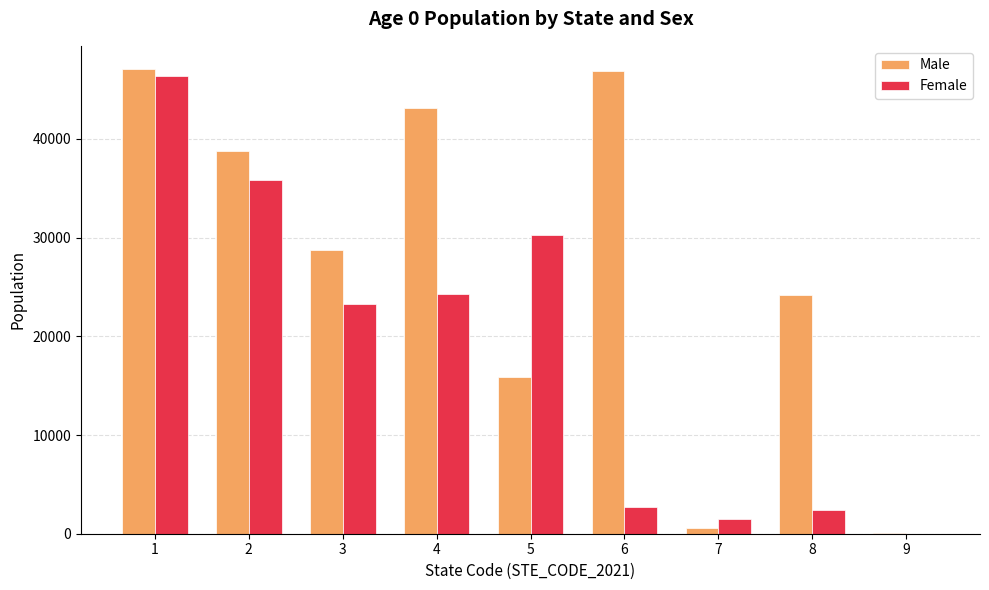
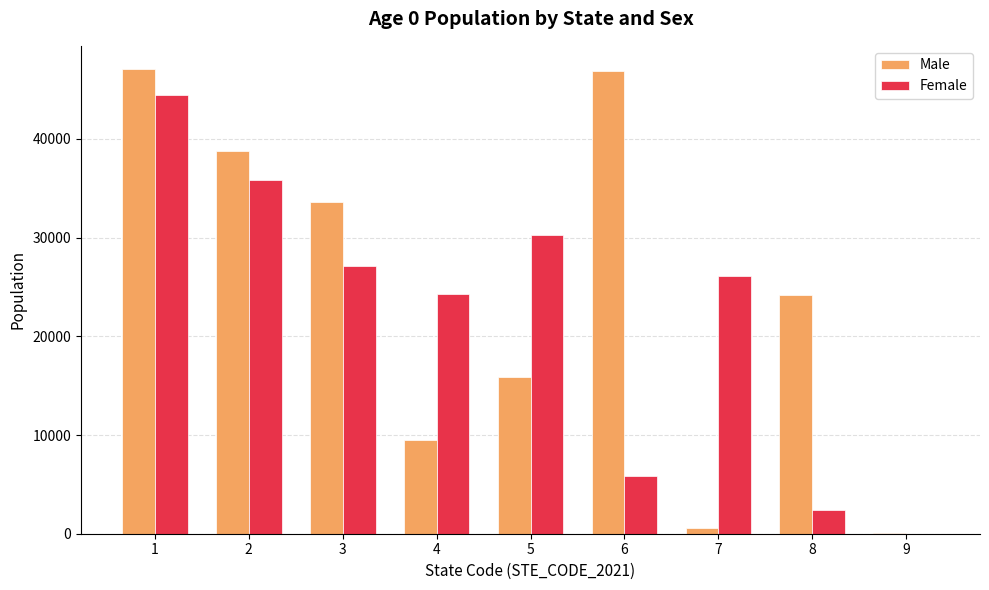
Female, 1: 46000 -> 44000
Male, 3: 29000 -> 34000
Female, 3: 23000 -> 27000
Male, 4: 43000 -> 9000
Female, 6: 3000 -> 6000
Female, 7: 1000 -> 26000
